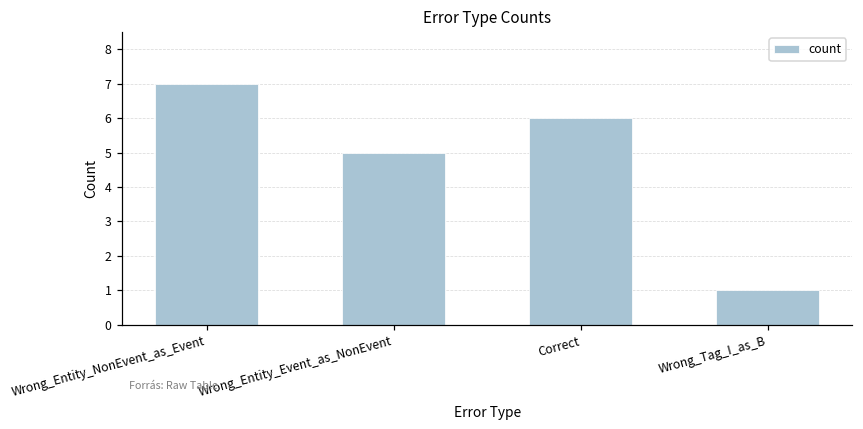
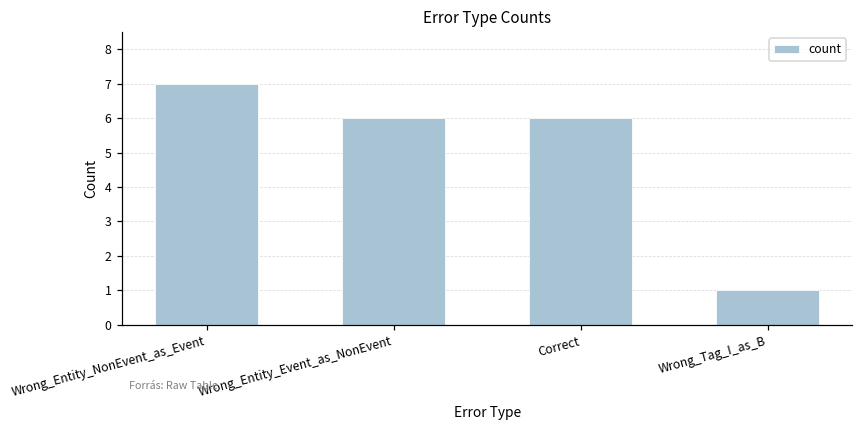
Wrong_Entity_Event_as_NonEvent: 5 -> 6
